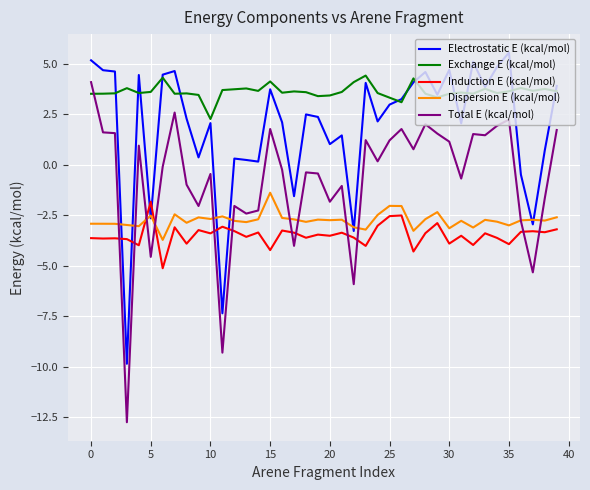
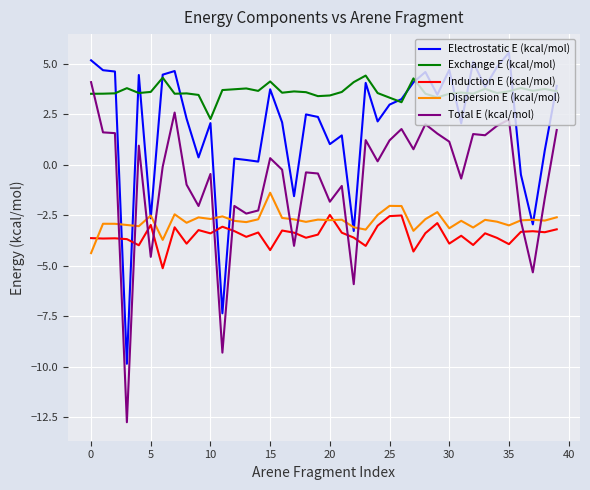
Dispersion E (kcal/mol), 0: -2.9 -> -4.4
Induction E (kcal/mol), 5: -1.8 -> -3.0
Total E (kcal/mol), 15: 1.8 -> 0.3
Induction E (kcal/mol), 20: -3.5 -> -2.5
